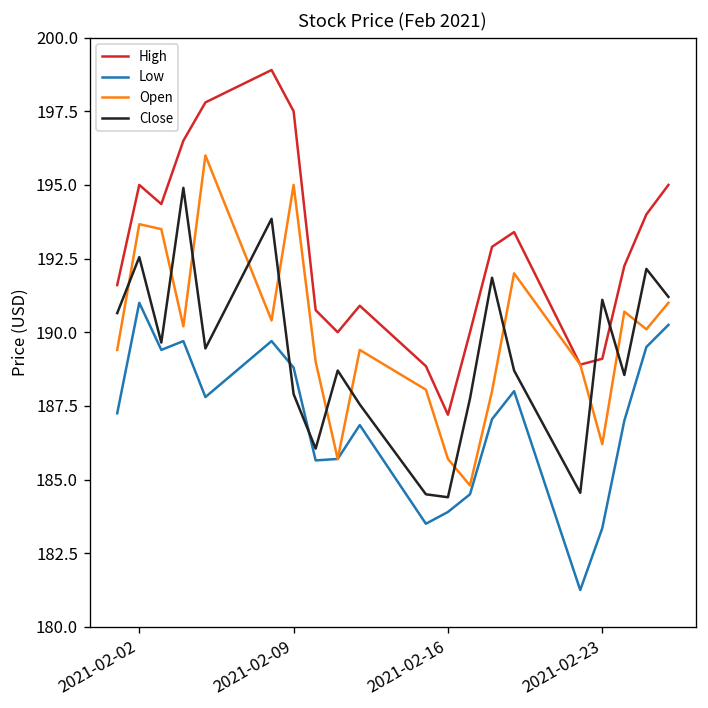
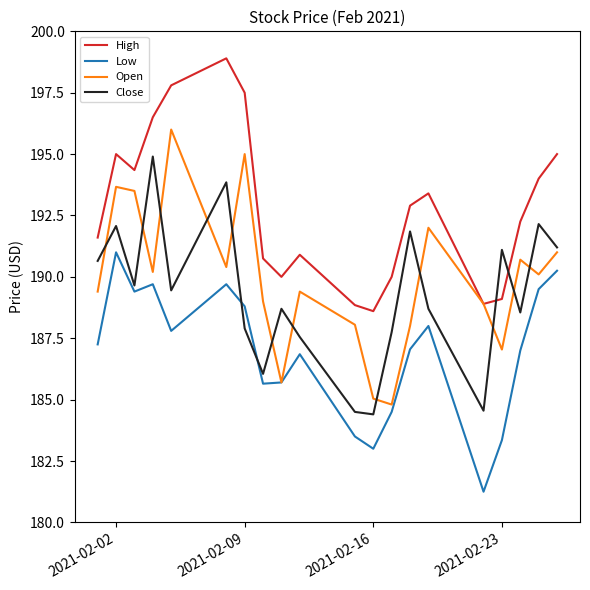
Close, 2021-02-02: 192.6 -> 192.1
High, 2021-02-16: 187.2 -> 188.6
Low, 2021-02-16: 183.9 -> 183.0
Open, 2021-02-16: 185.7 -> 185.0
Open, 2021-02-23: 186.2 -> 187.0
